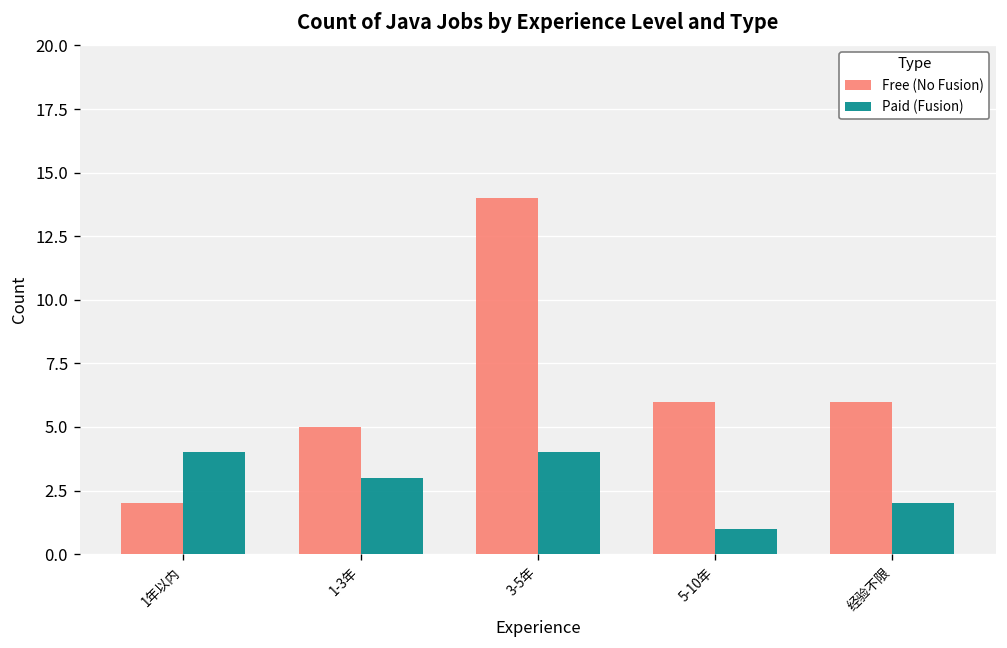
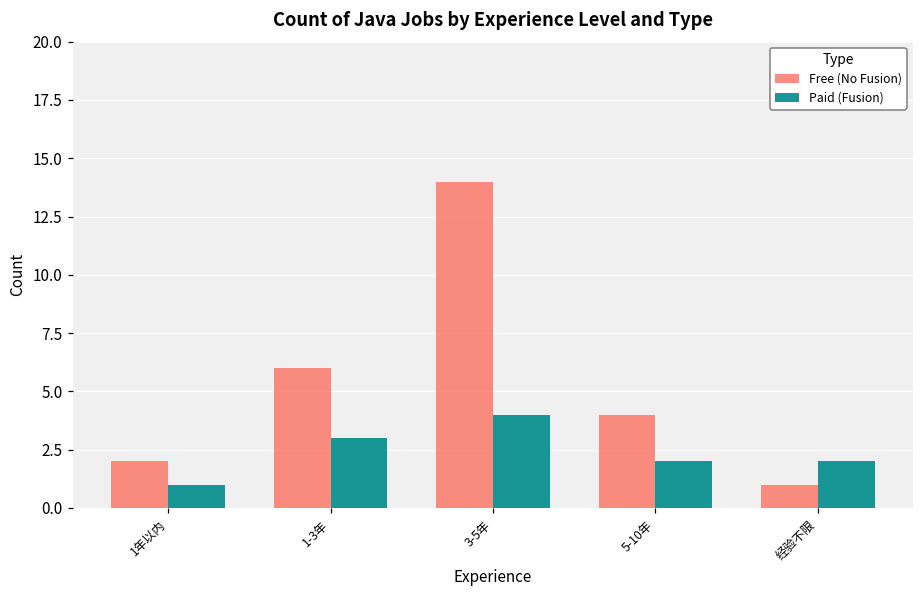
Paid (Fusion), 1年以内: 4 -> 1
Free (No Fusion), 1-3年: 5 -> 6
Free (No Fusion), 5-10年: 6 -> 4
Paid (Fusion), 5-10年: 1 -> 2
Free (No Fusion), 经验不限: 6 -> 1
